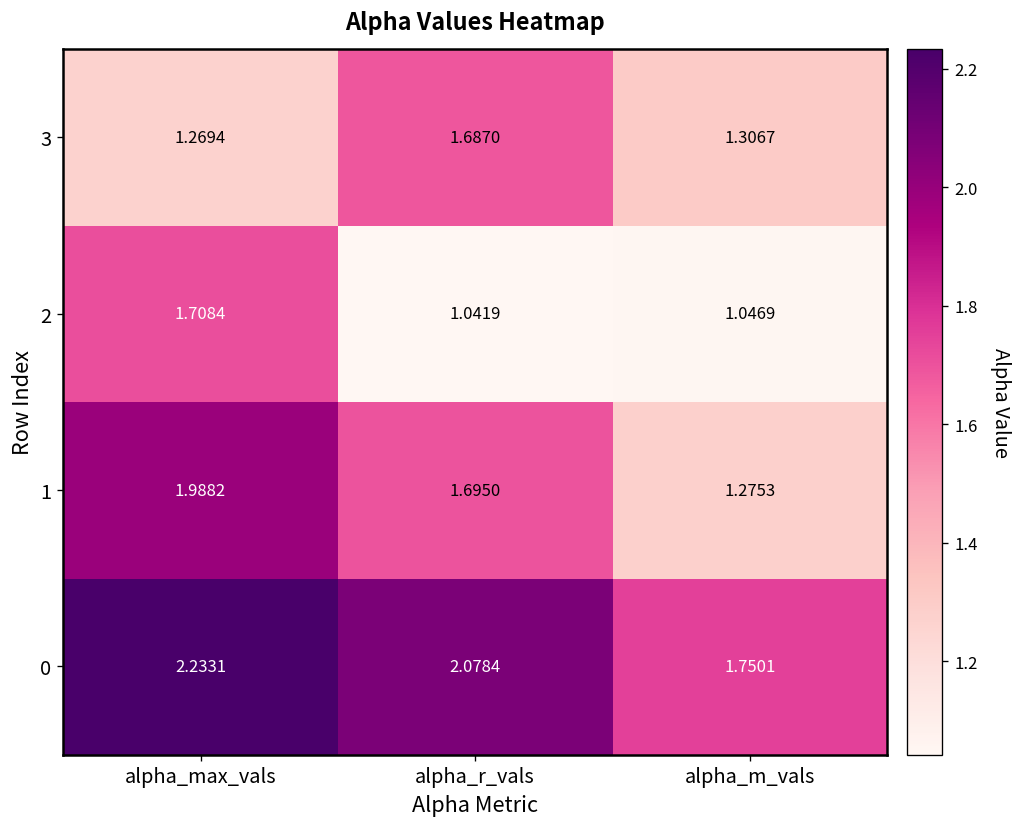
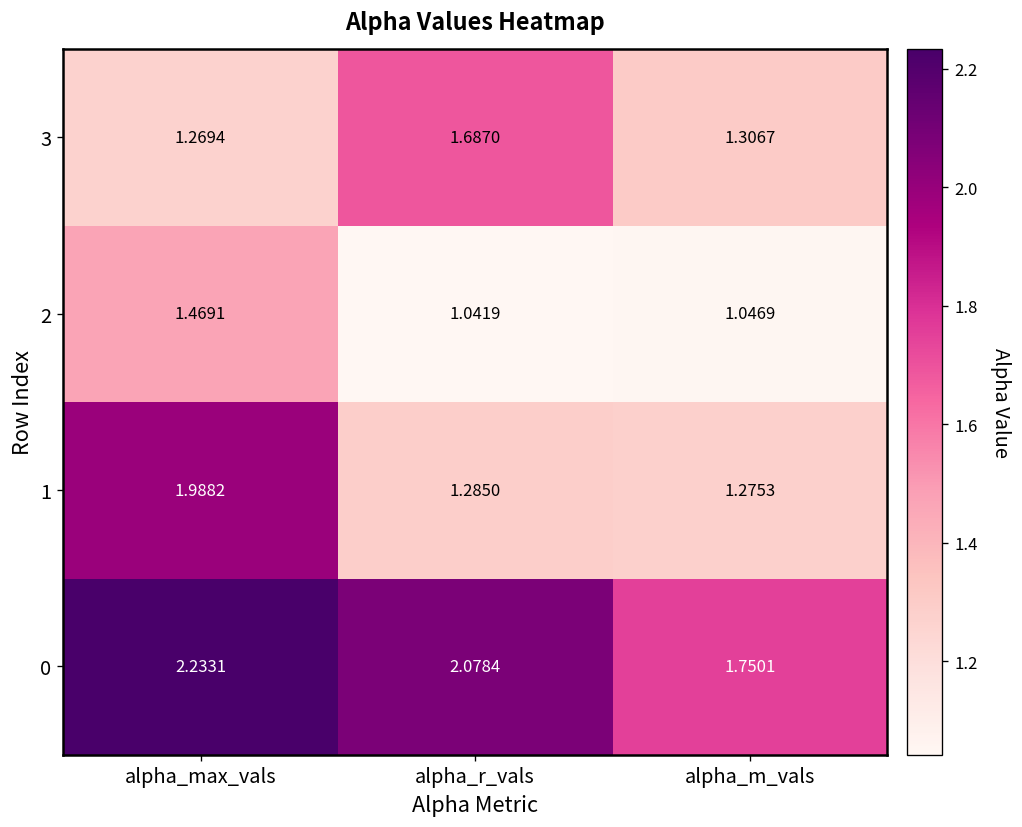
2, alpha_max_vals: 1.7084 -> 1.4691
1, alpha_r_vals: 1.6950 -> 1.2850
